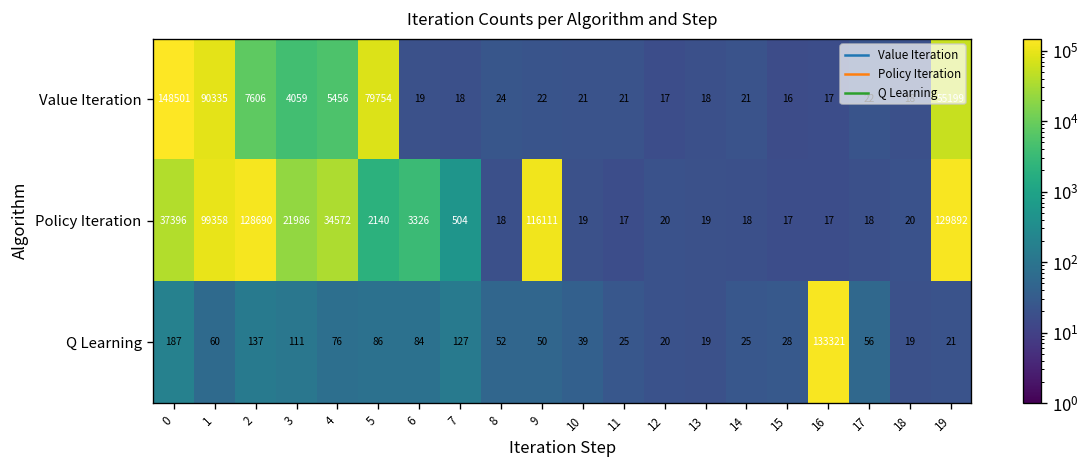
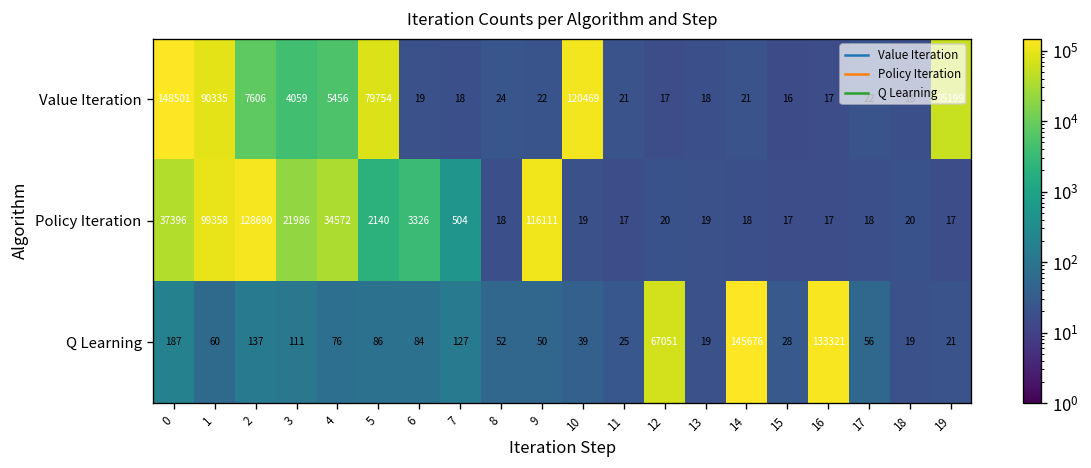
Value Iteration, 10: 21 -> 120469
Policy Iteration, 19: 129892 -> 17
Q Learning, 12: 20 -> 67051
Q Learning, 14: 25 -> 145676
